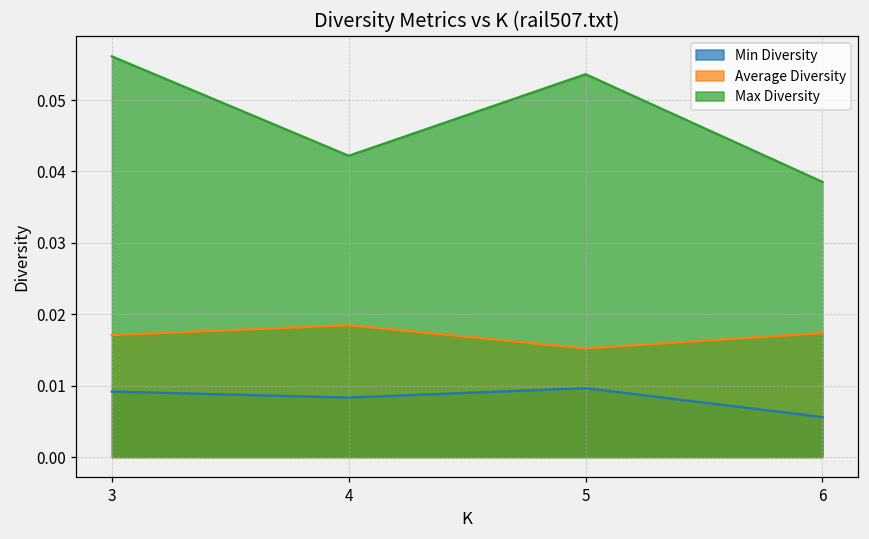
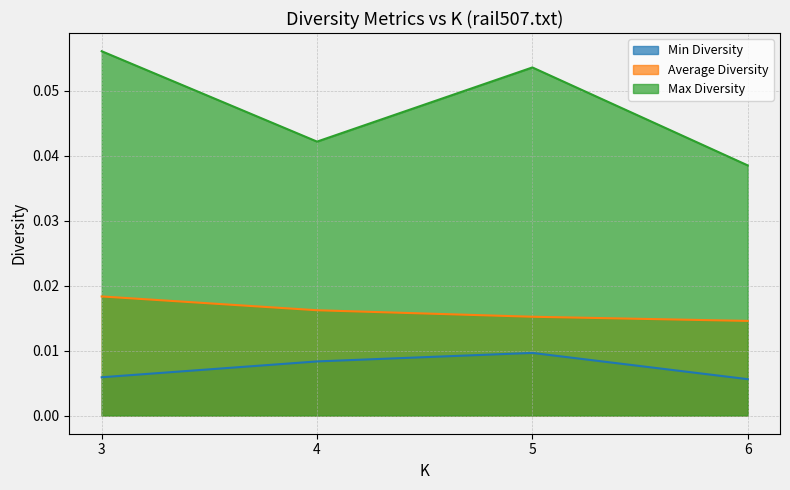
Min Diversity, 3: 0.009 -> 0.006
Average Diversity, 3: 0.017 -> 0.018
Average Diversity, 4: 0.018 -> 0.016
Average Diversity, 6: 0.017 -> 0.015
